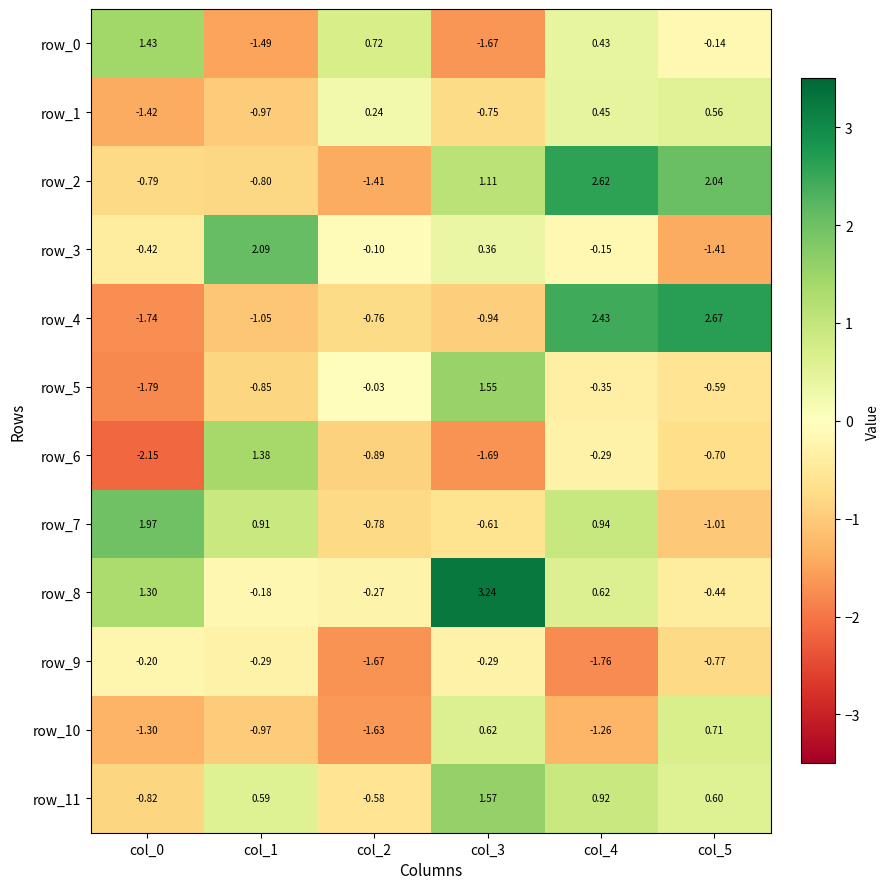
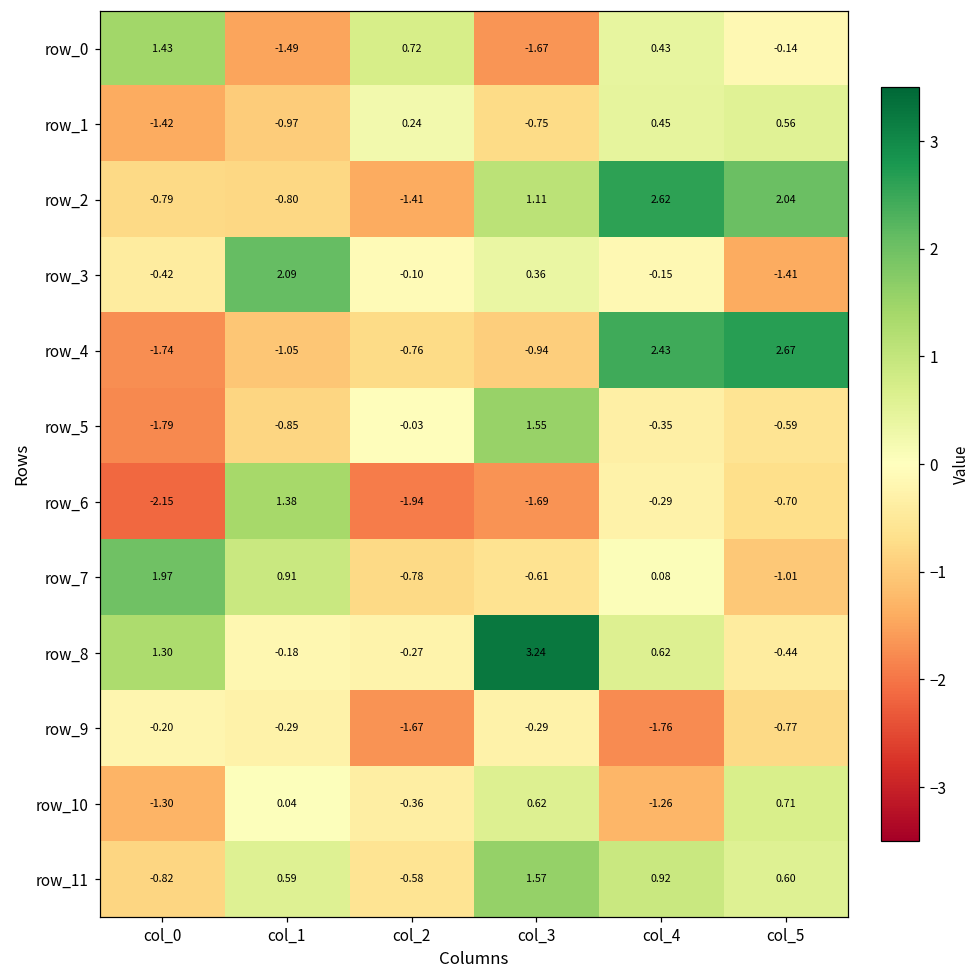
row_6, col_2: -0.89 -> -1.94
row_7, col_4: 0.94 -> 0.08
row_10, col_1: -0.97 -> 0.04
row_10, col_2: -1.63 -> -0.36
